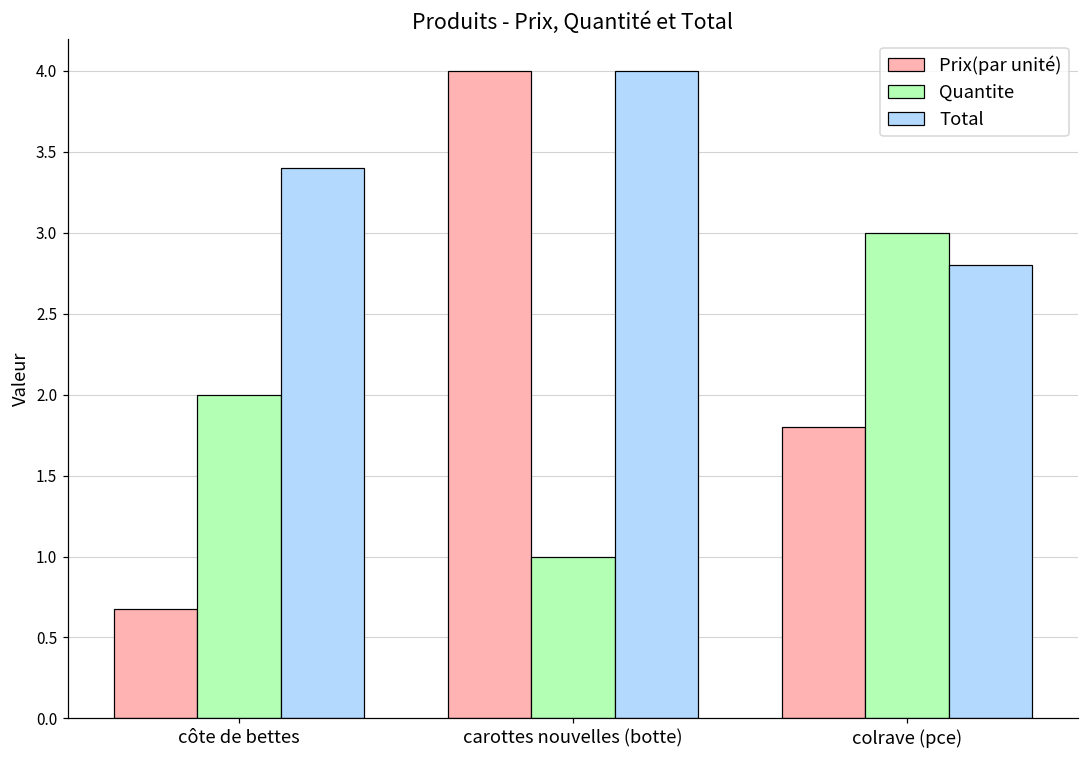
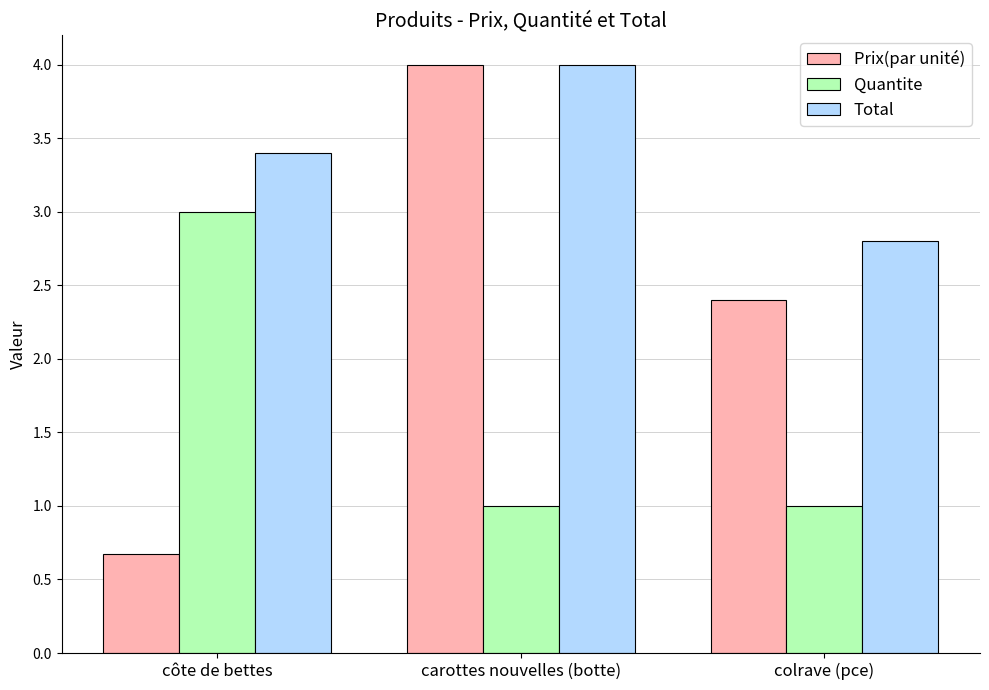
Quantite, côte de bettes: 2 -> 3
Prix(par unité), colrave (pce): 1.8 -> 2.4
Quantite, colrave (pce): 3 -> 1
